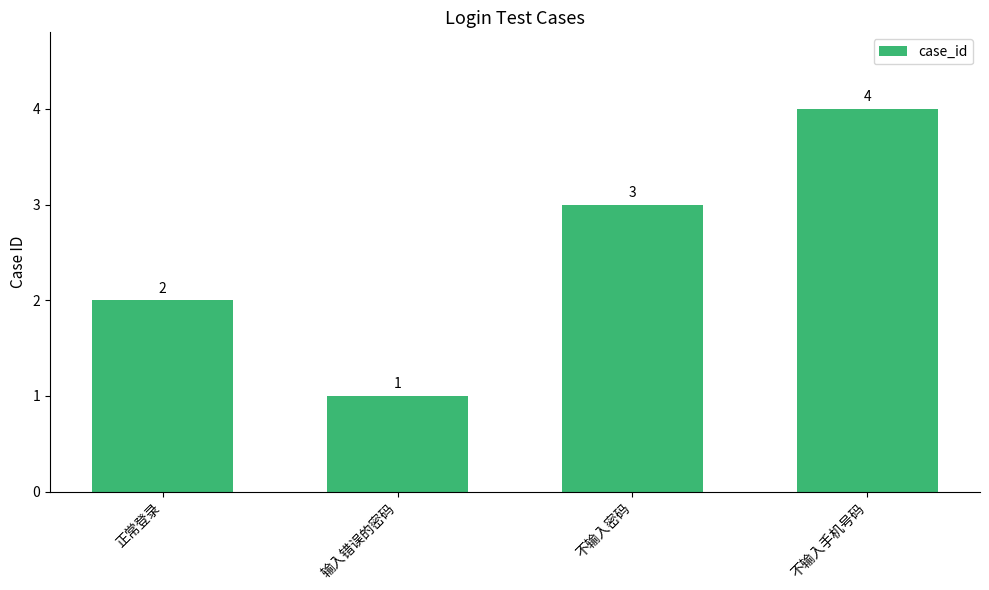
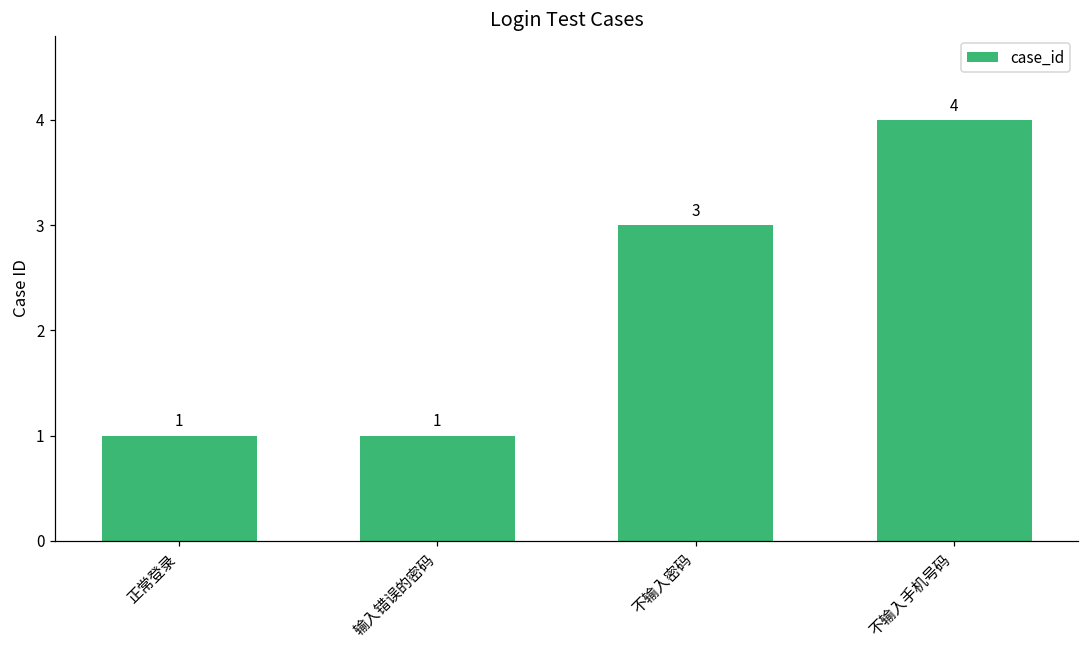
正常登录: 2 -> 1
